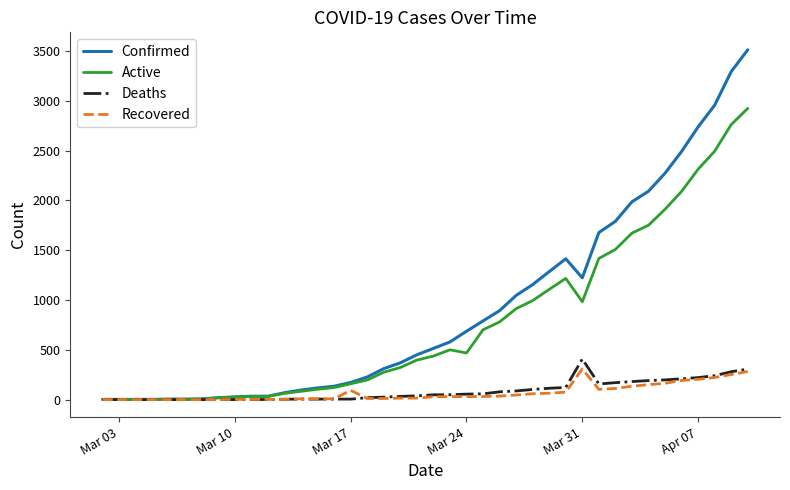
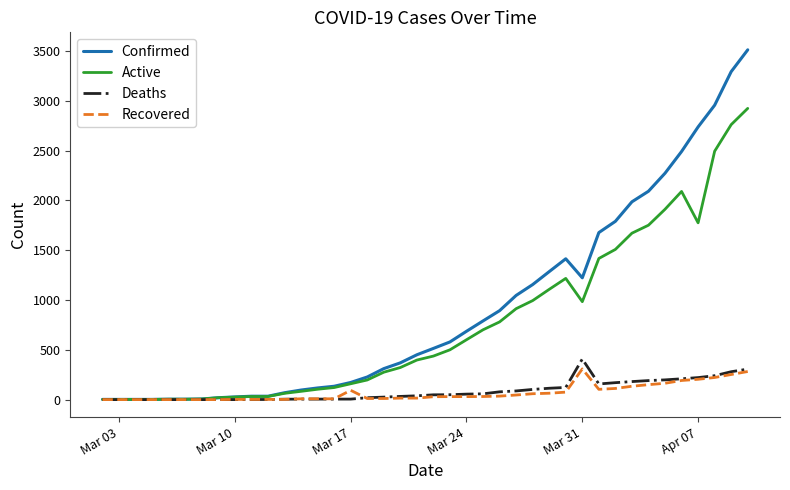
Active, Mar 24: 500 -> 600
Active, Apr 07: 2300 -> 1800
